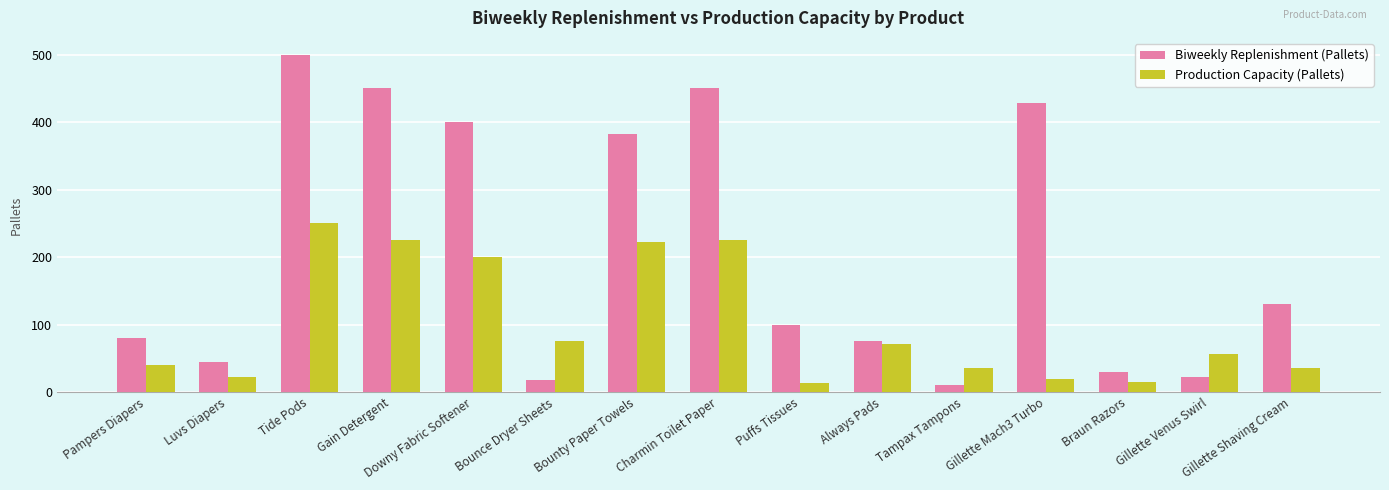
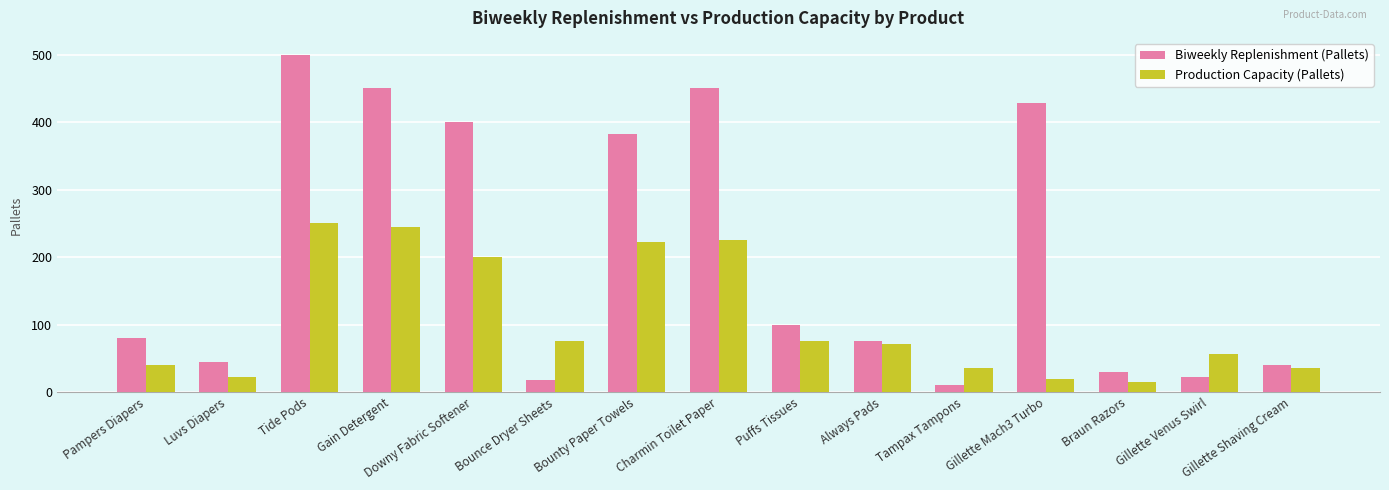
Production Capacity (Pallets), Gain Detergent: 230 -> 240
Production Capacity (Pallets), Puffs Tissues: 10 -> 80
Biweekly Replenishment (Pallets), Gillette Shaving Cream: 130 -> 40
